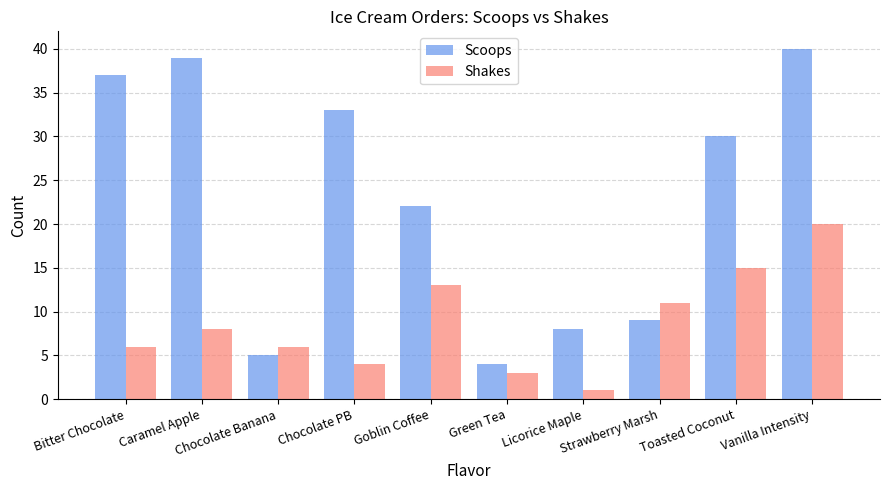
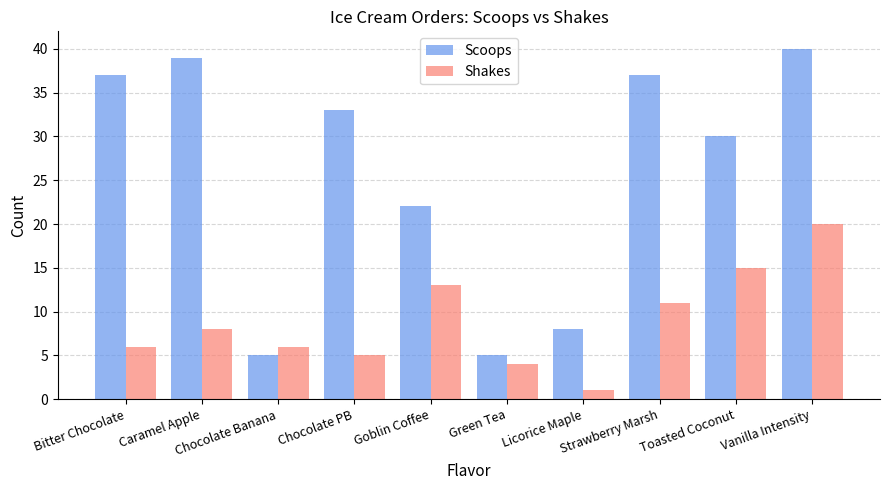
Shakes, Chocolate PB: 4 -> 5
Scoops, Green Tea: 4 -> 5
Shakes, Green Tea: 3 -> 4
Scoops, Strawberry Marsh: 9 -> 37
